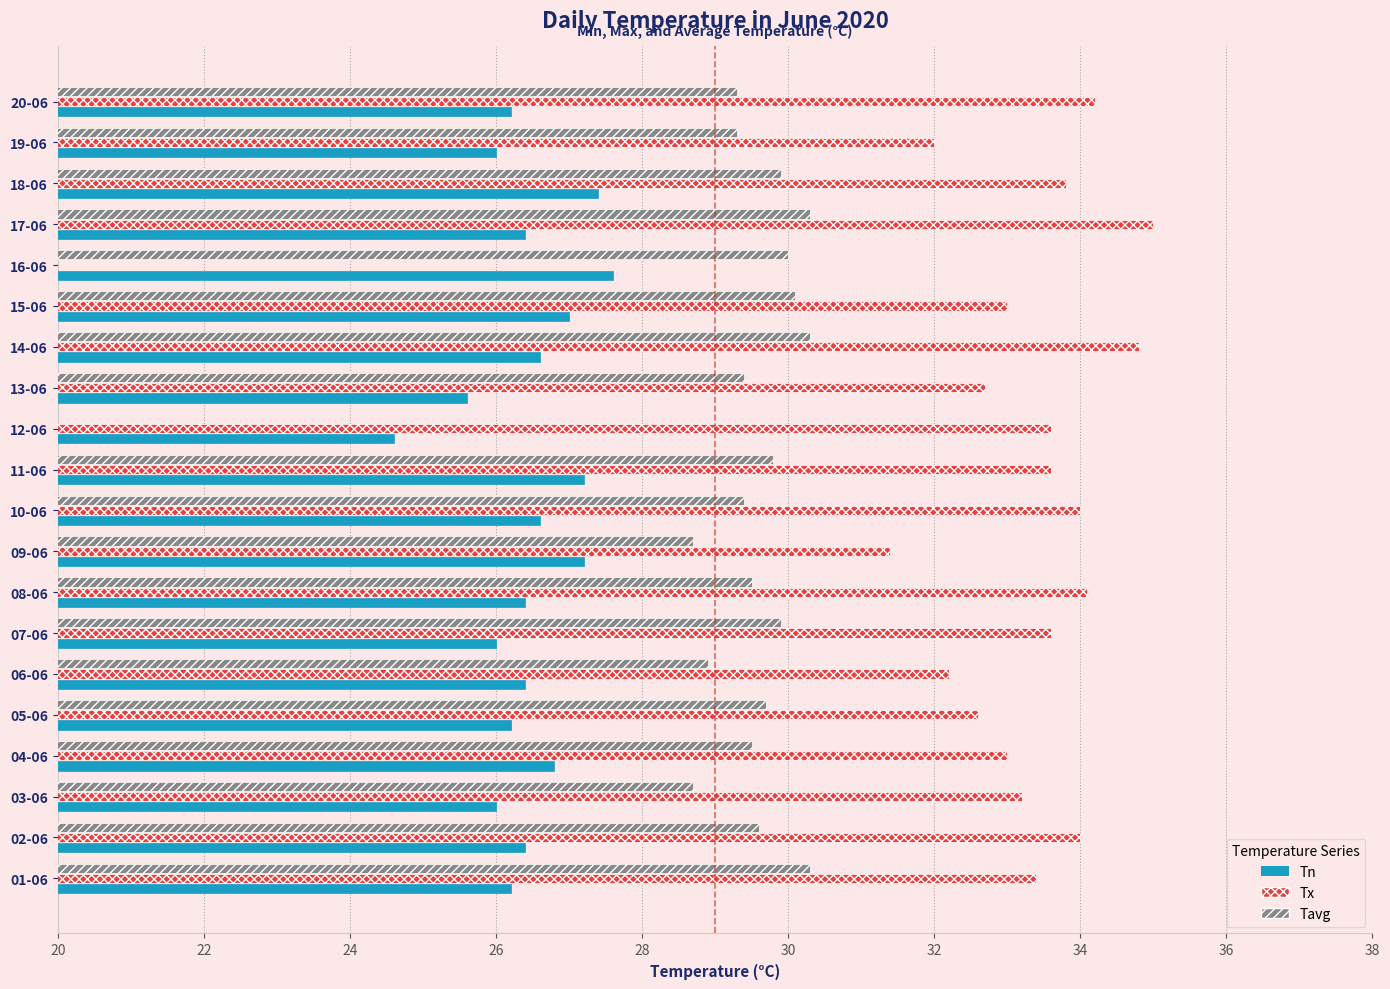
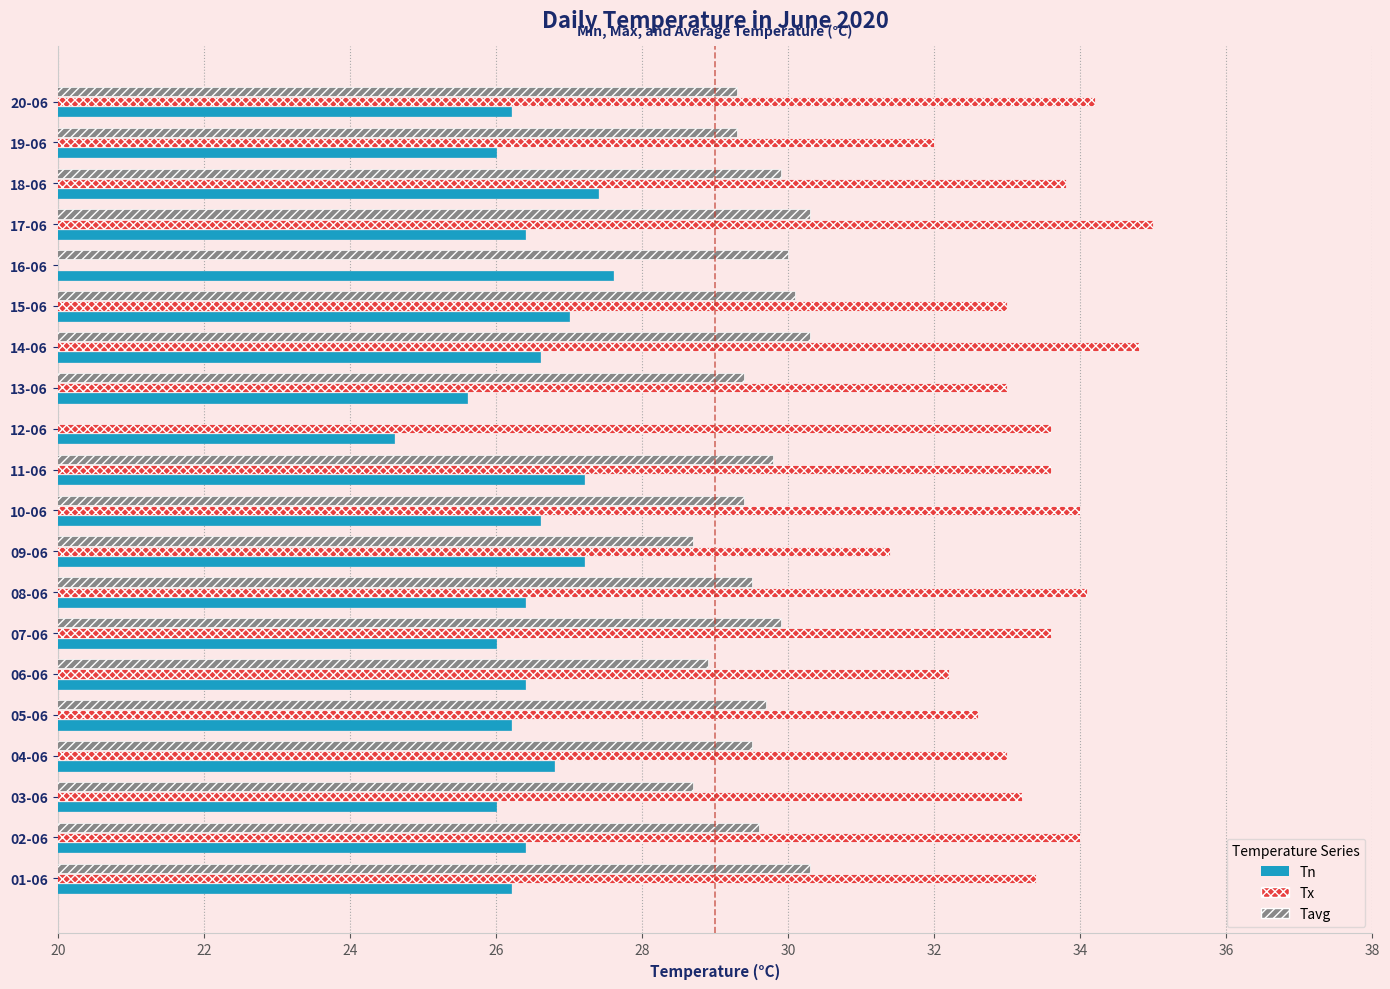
Tx, 13-06: 32.7 -> 33.0
